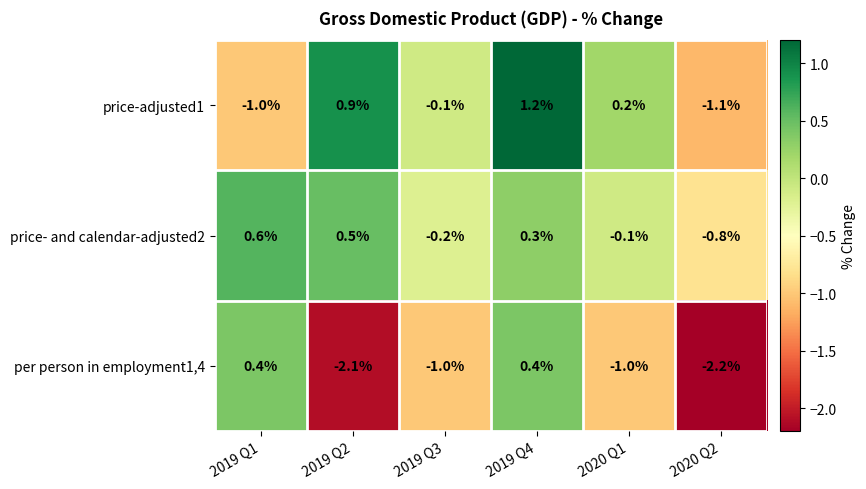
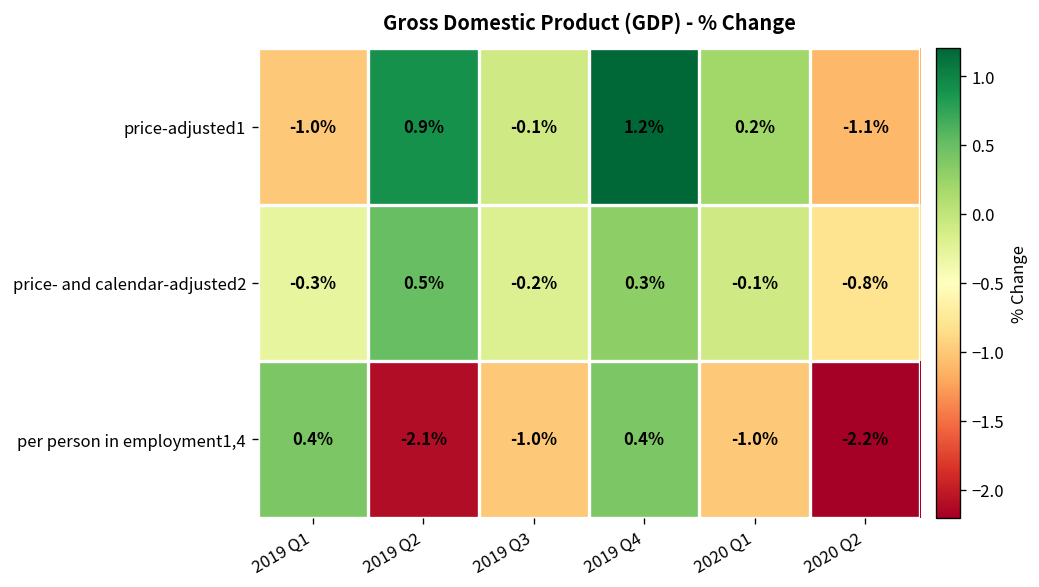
price- and calendar-adjusted2, 2019 Q1: 0.6% -> -0.3%
